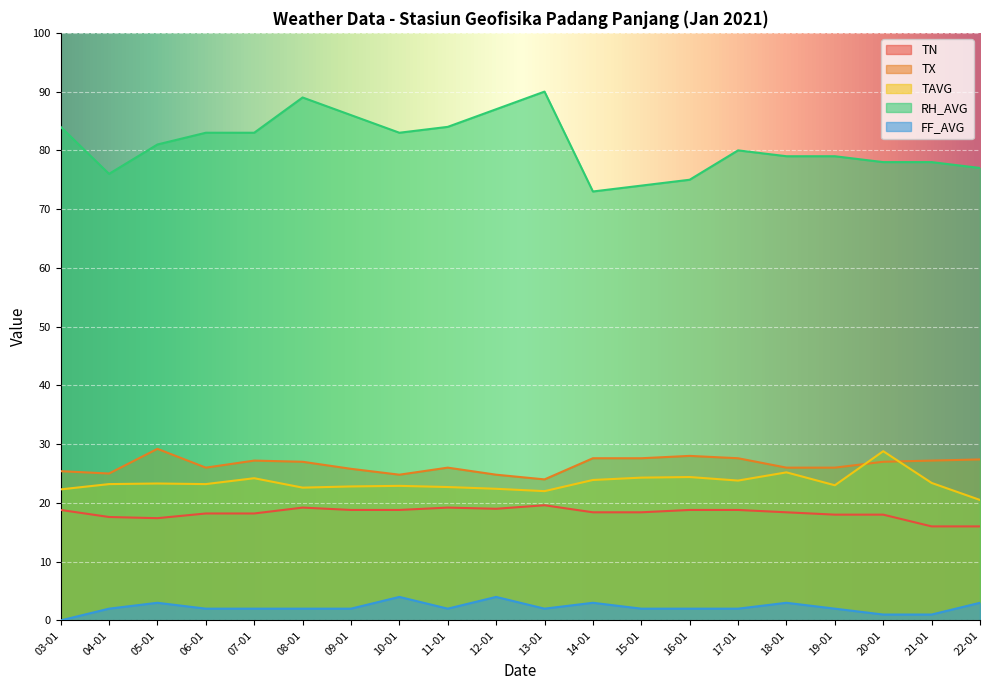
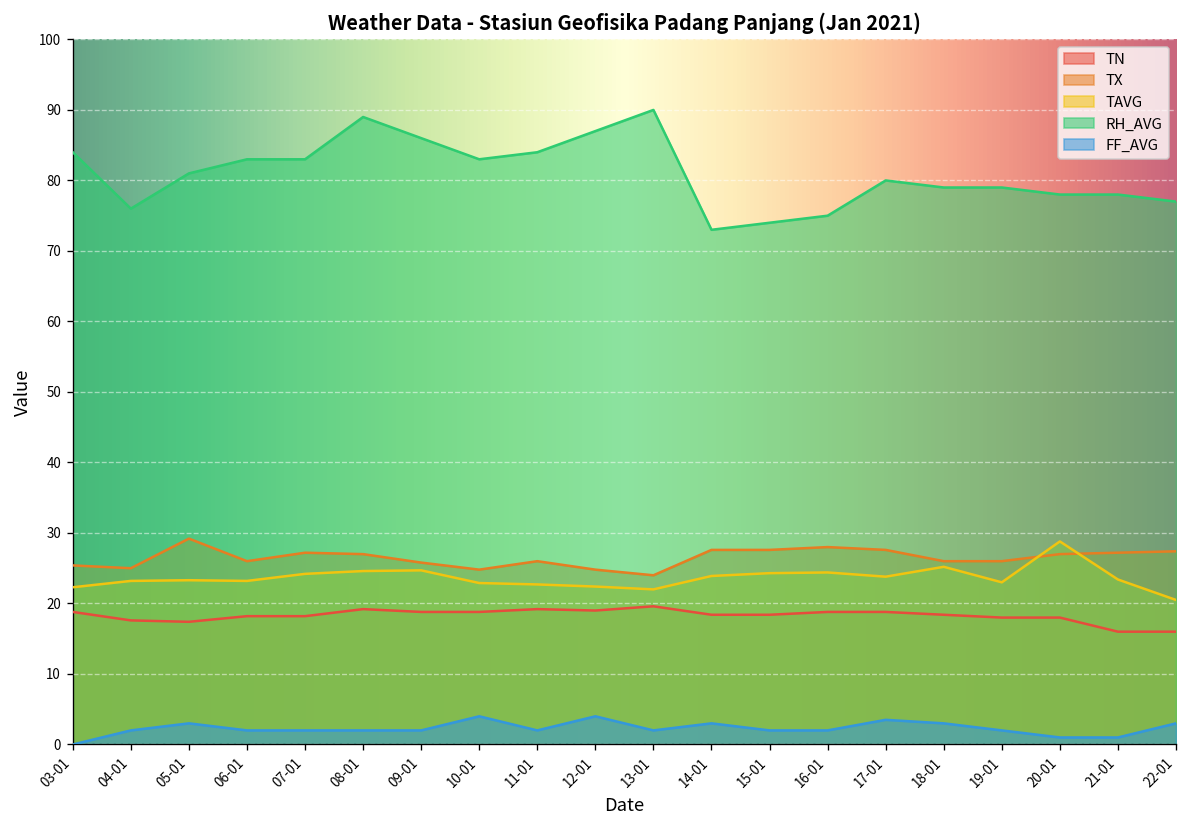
TAVG, 08-01: 23 -> 25
TAVG, 09-01: 23 -> 25
FF_AVG, 17-01: 2 -> 4
